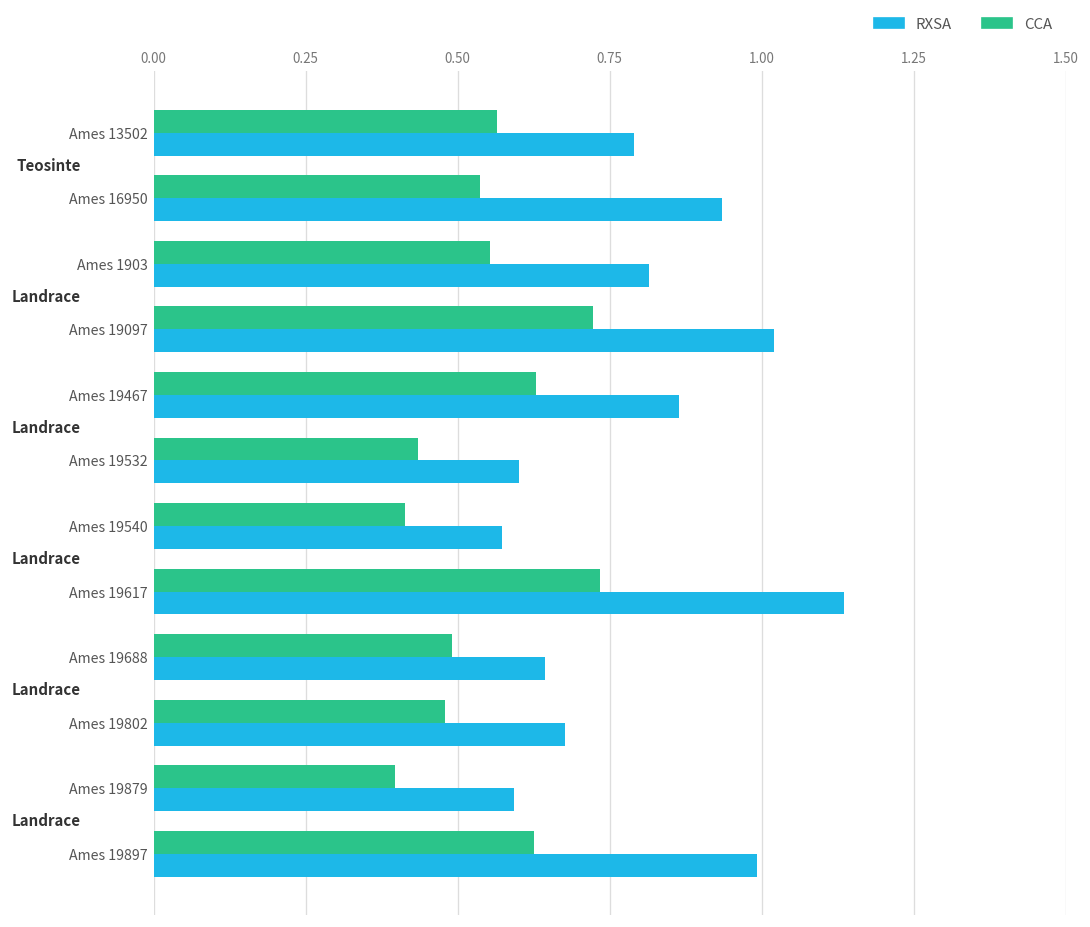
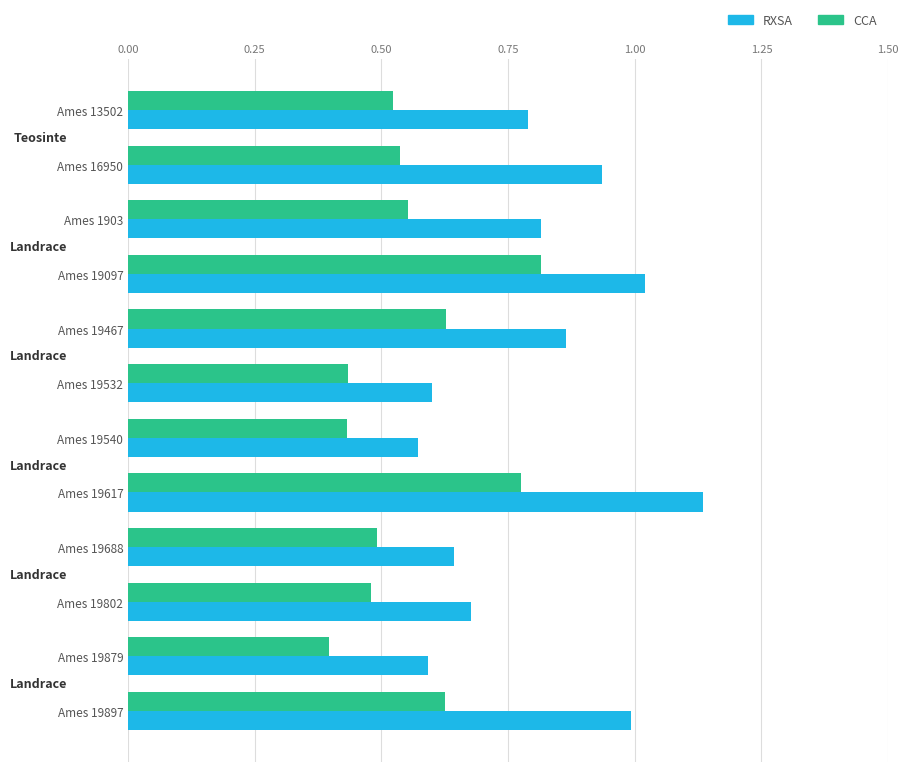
CCA, Ames 13502: 0.56 -> 0.52
CCA, Ames 19097: 0.72 -> 0.81
CCA, Ames 19540: 0.41 -> 0.43
CCA, Ames 19617: 0.73 -> 0.78
